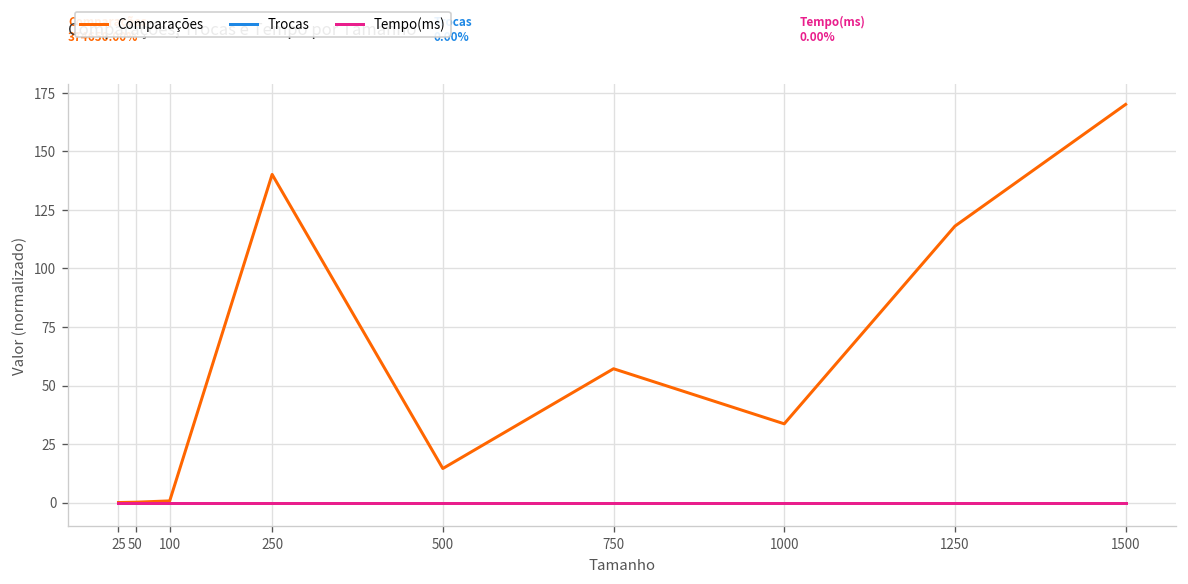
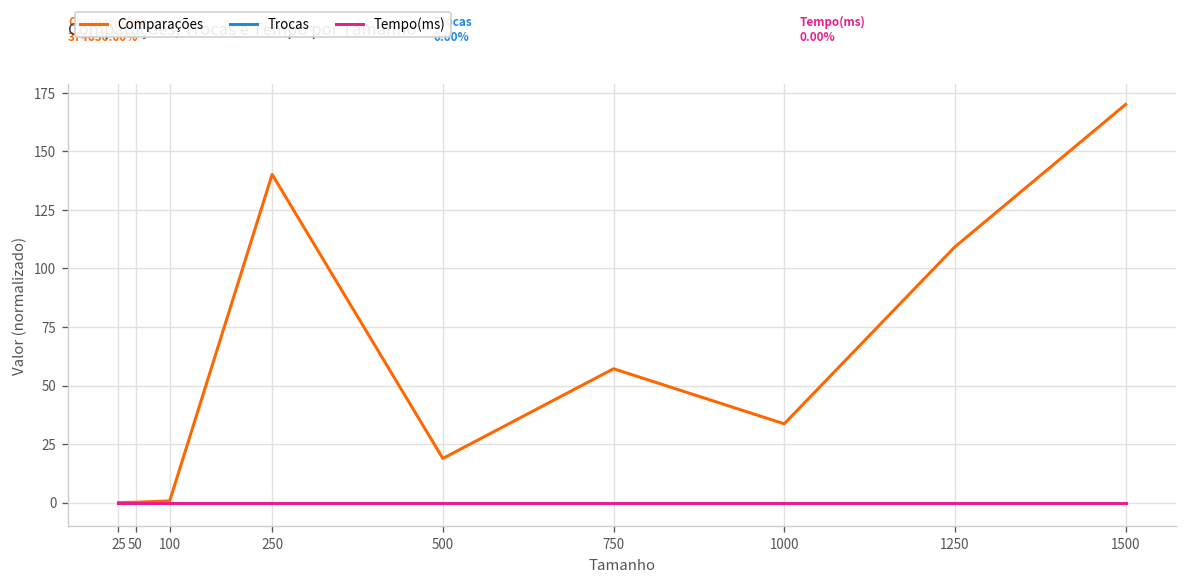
Comparações, 500: 15 -> 19
Comparações, 1250: 118 -> 109
